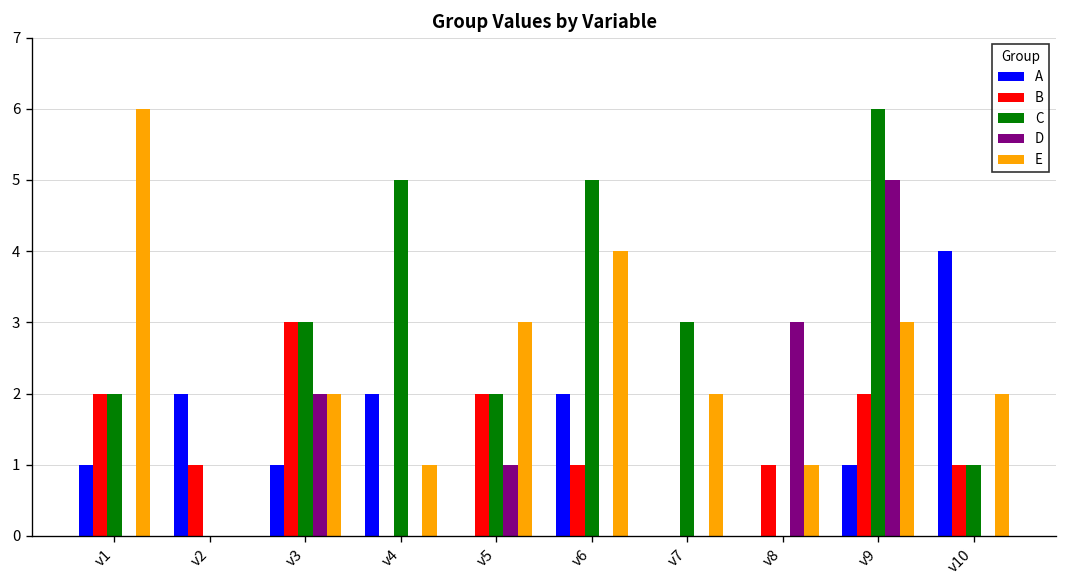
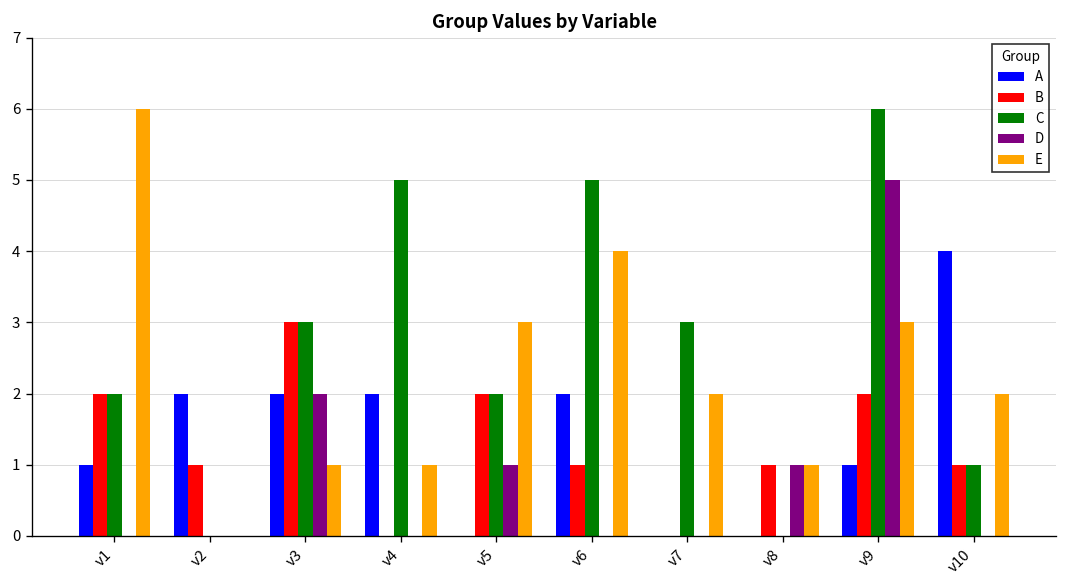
A, v3: 1 -> 2
E, v3: 2 -> 1
D, v8: 3 -> 1
